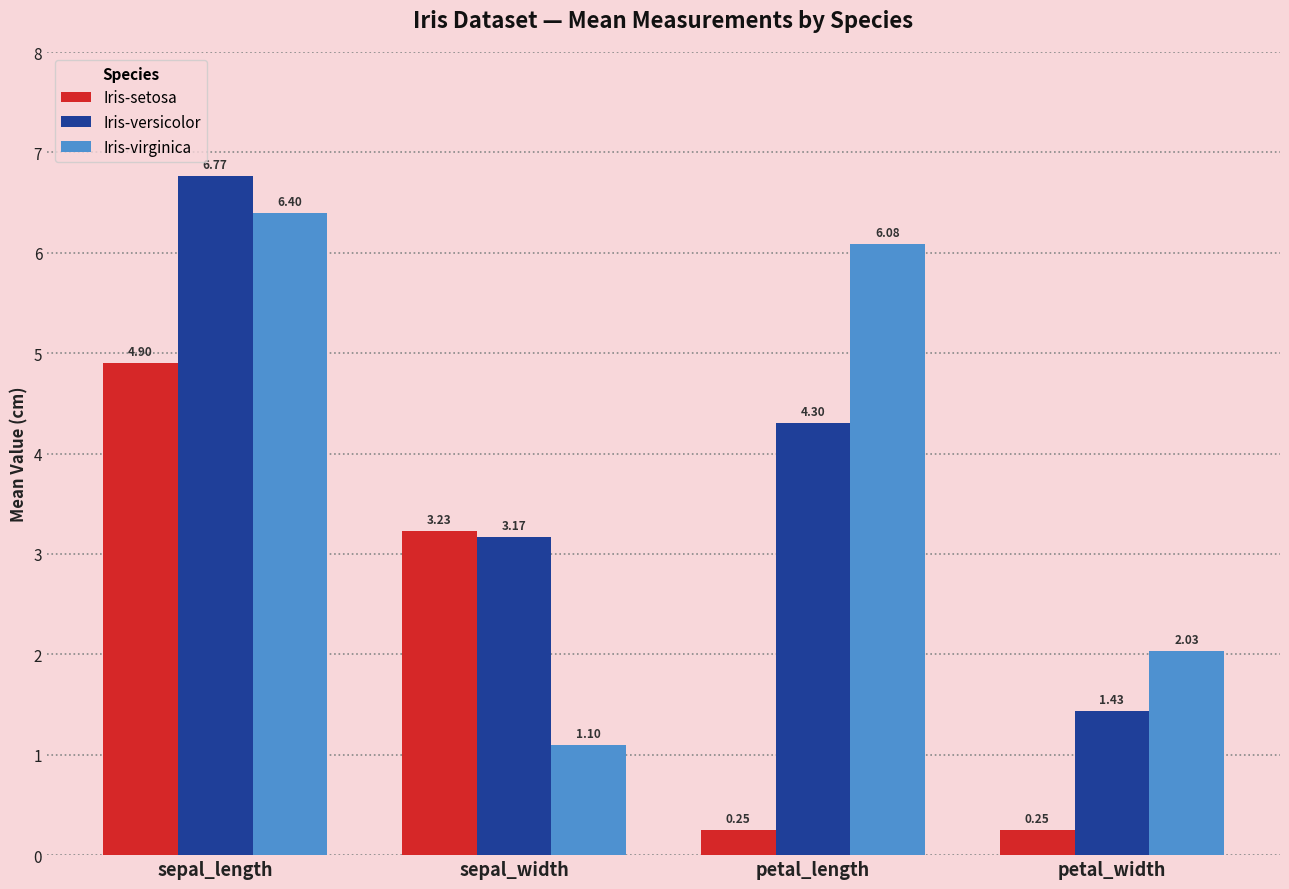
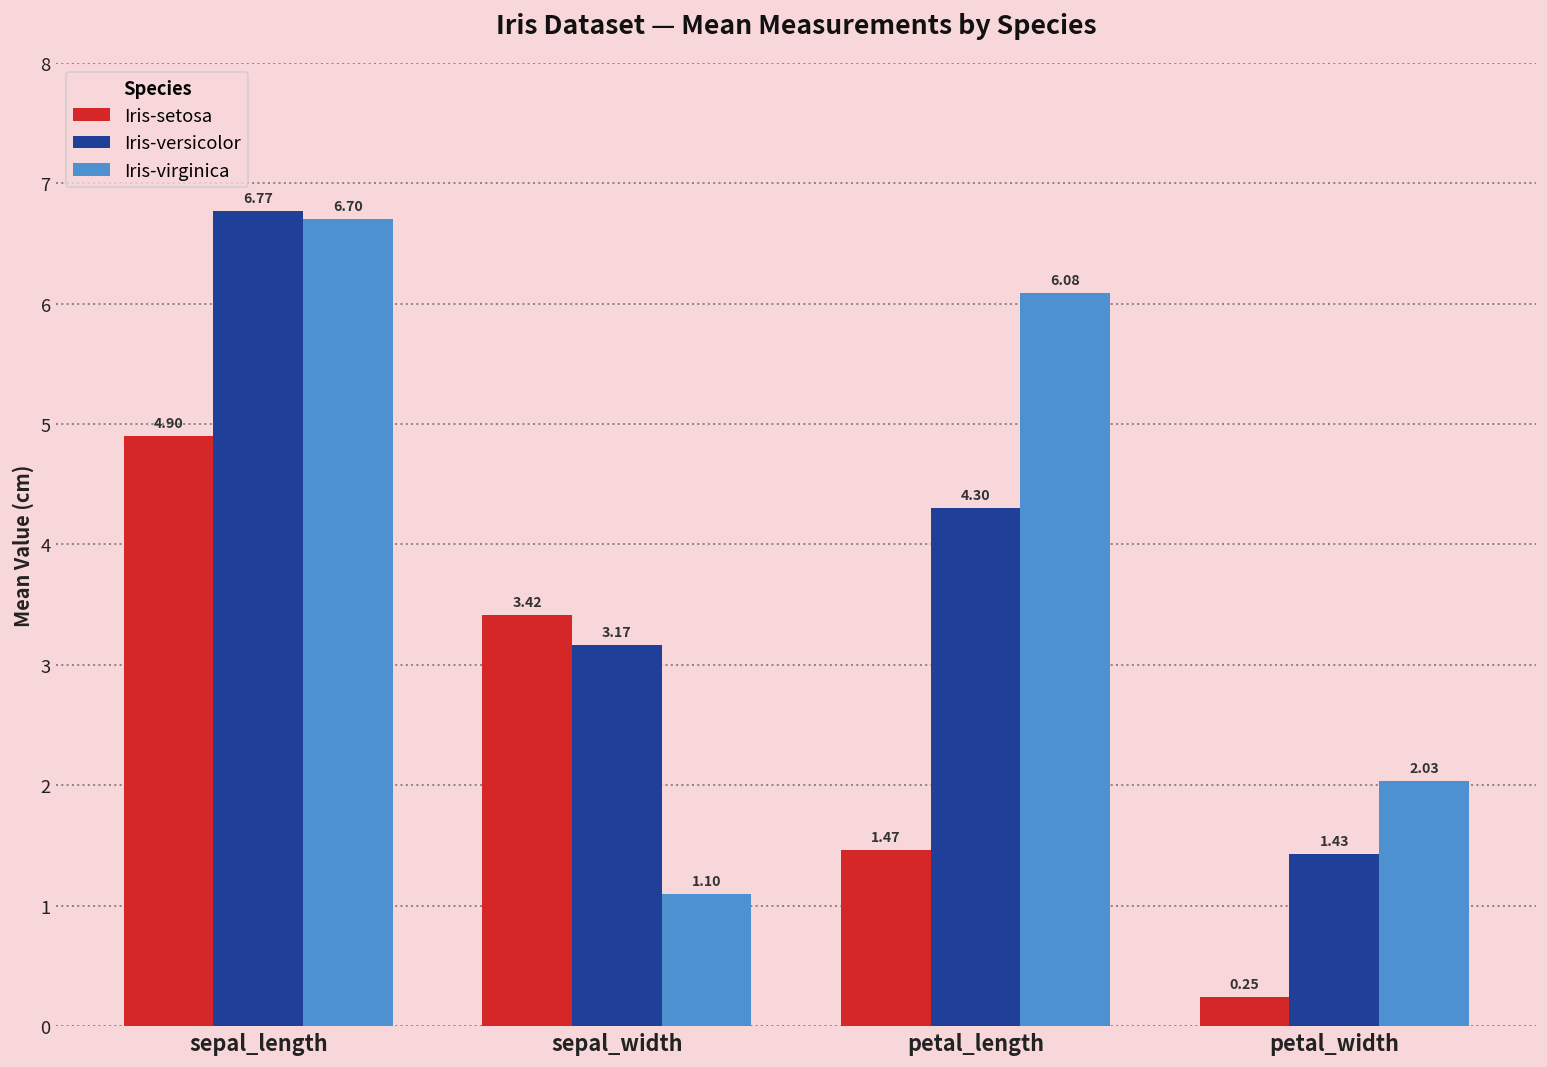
Iris-virginica, sepal_length: 6.40 -> 6.70
Iris-setosa, sepal_width: 3.23 -> 3.42
Iris-setosa, petal_length: 0.25 -> 1.47
